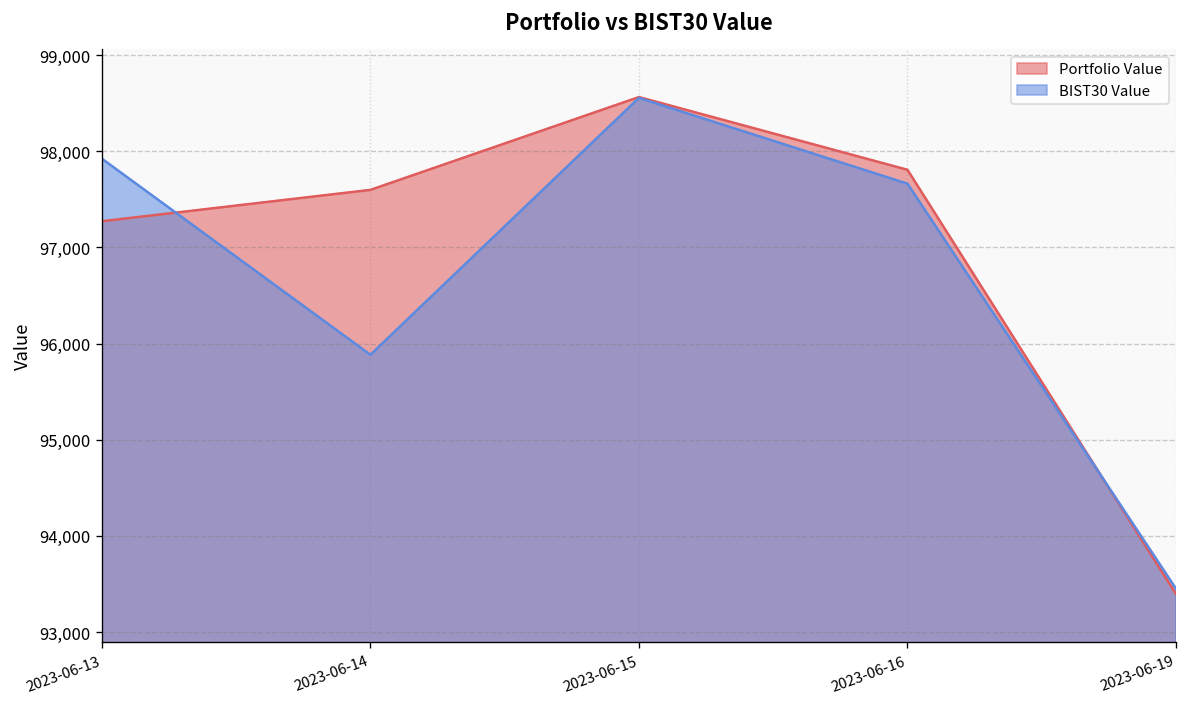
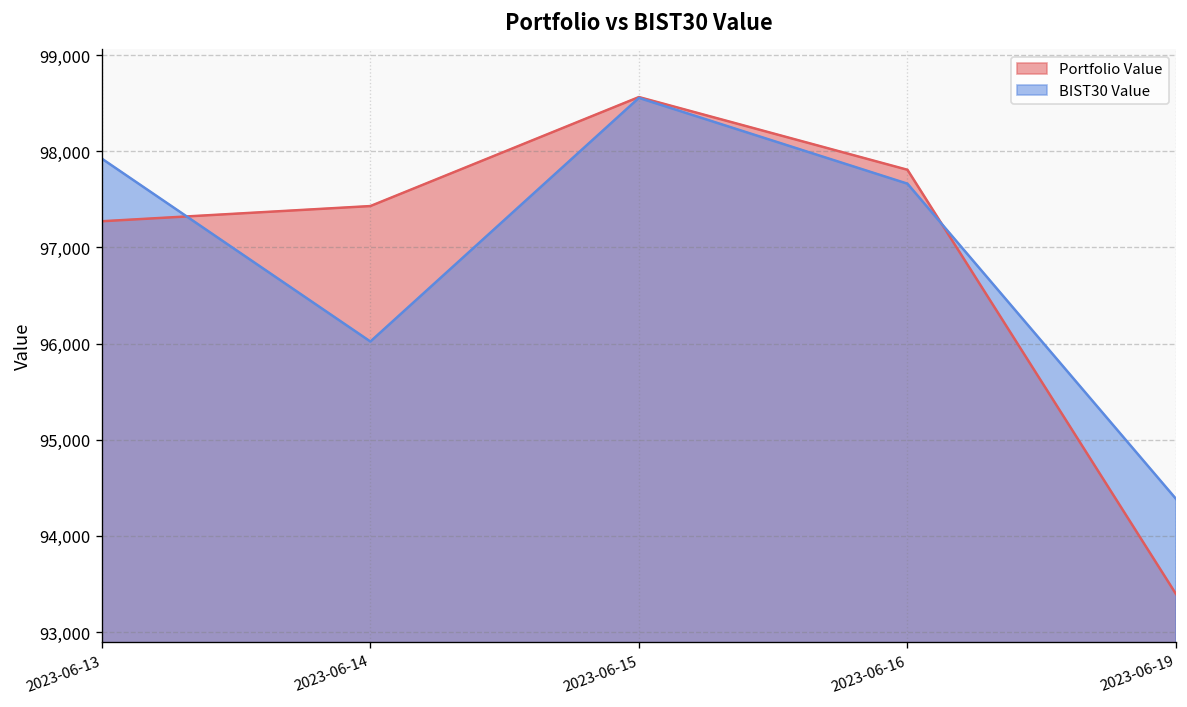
Portfolio Value, 2023-06-14: 97,600 -> 97,400
BIST30 Value, 2023-06-14: 95,900 -> 96,000
BIST30 Value, 2023-06-19: 93,500 -> 94,400
